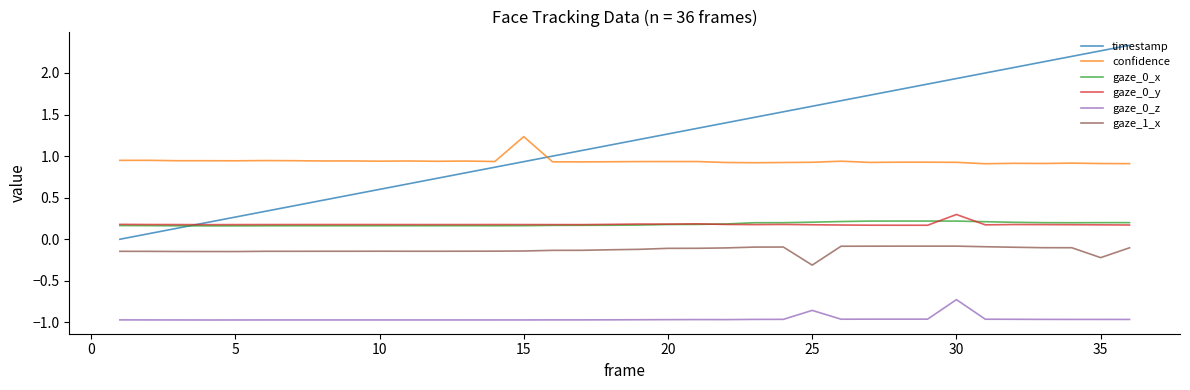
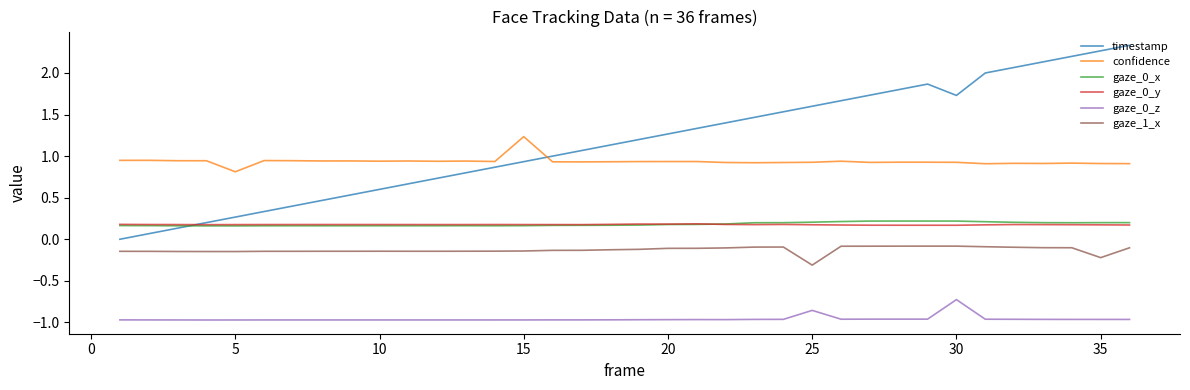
confidence, 5: 0.9 -> 0.8
timestamp, 30: 1.9 -> 1.7
gaze_0_y, 30: 0.3 -> 0.2
